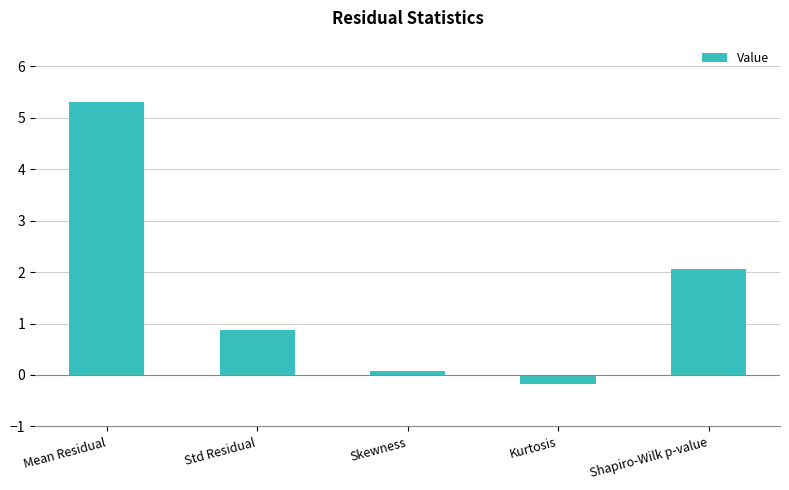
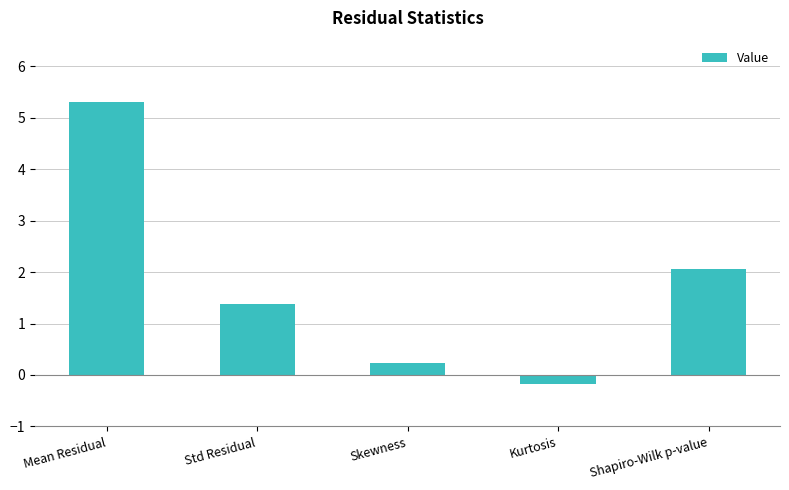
Std Residual: 0.9 -> 1.4
Skewness: 0.1 -> 0.2
